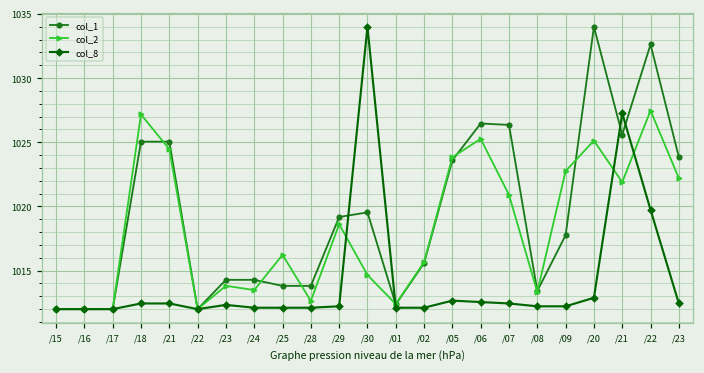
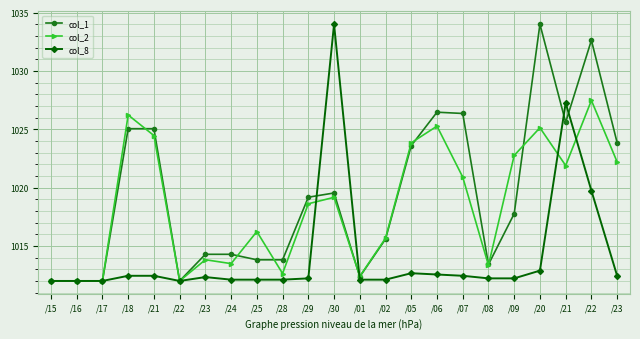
col_2, /18: 1027.2 -> 1026.2
col_2, /30: 1014.7 -> 1019.2
